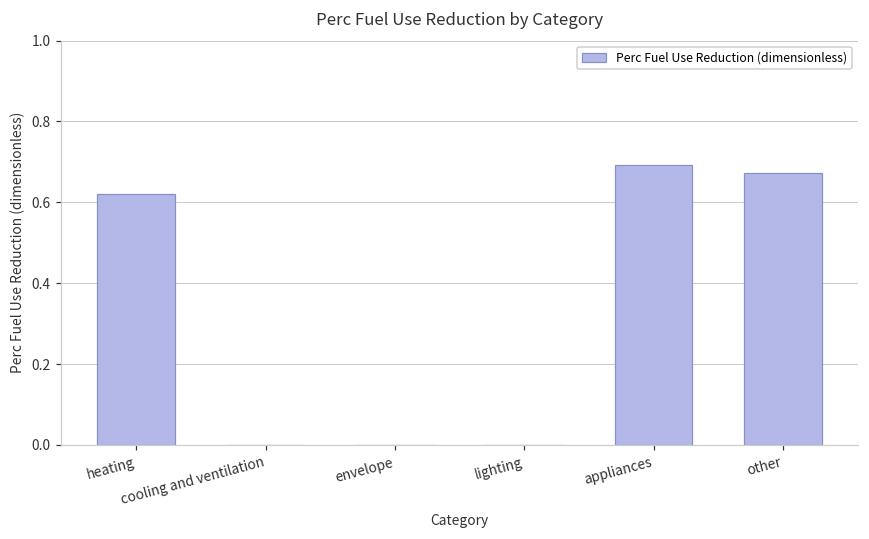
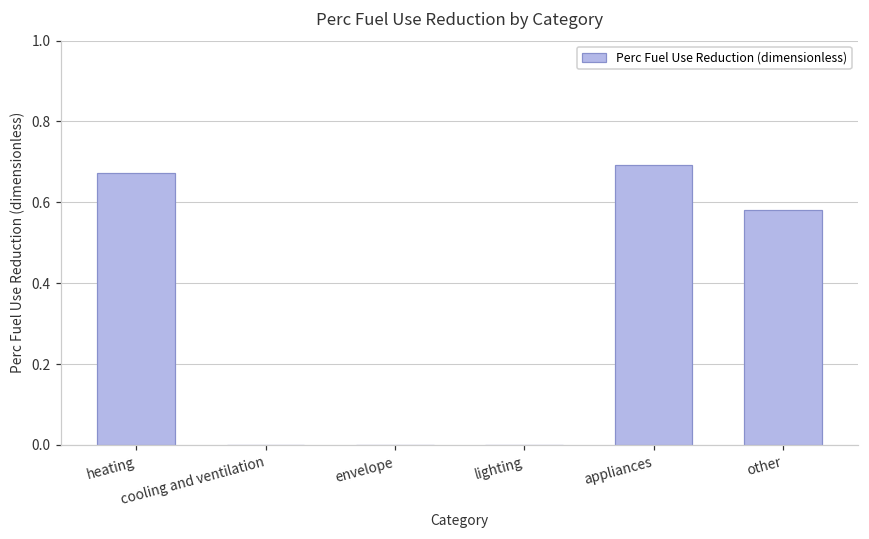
heating: 0.62 -> 0.67
other: 0.67 -> 0.58
